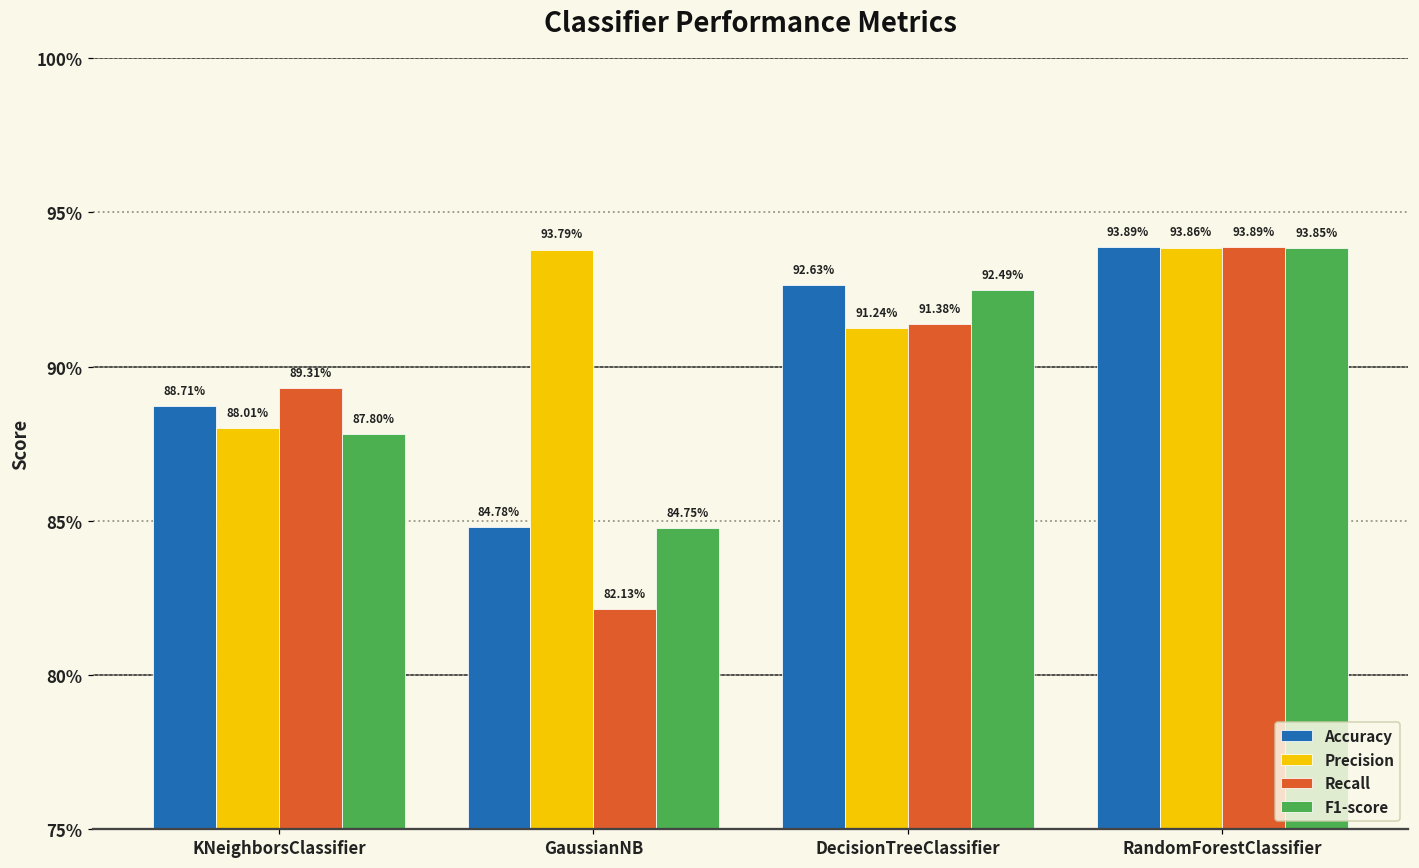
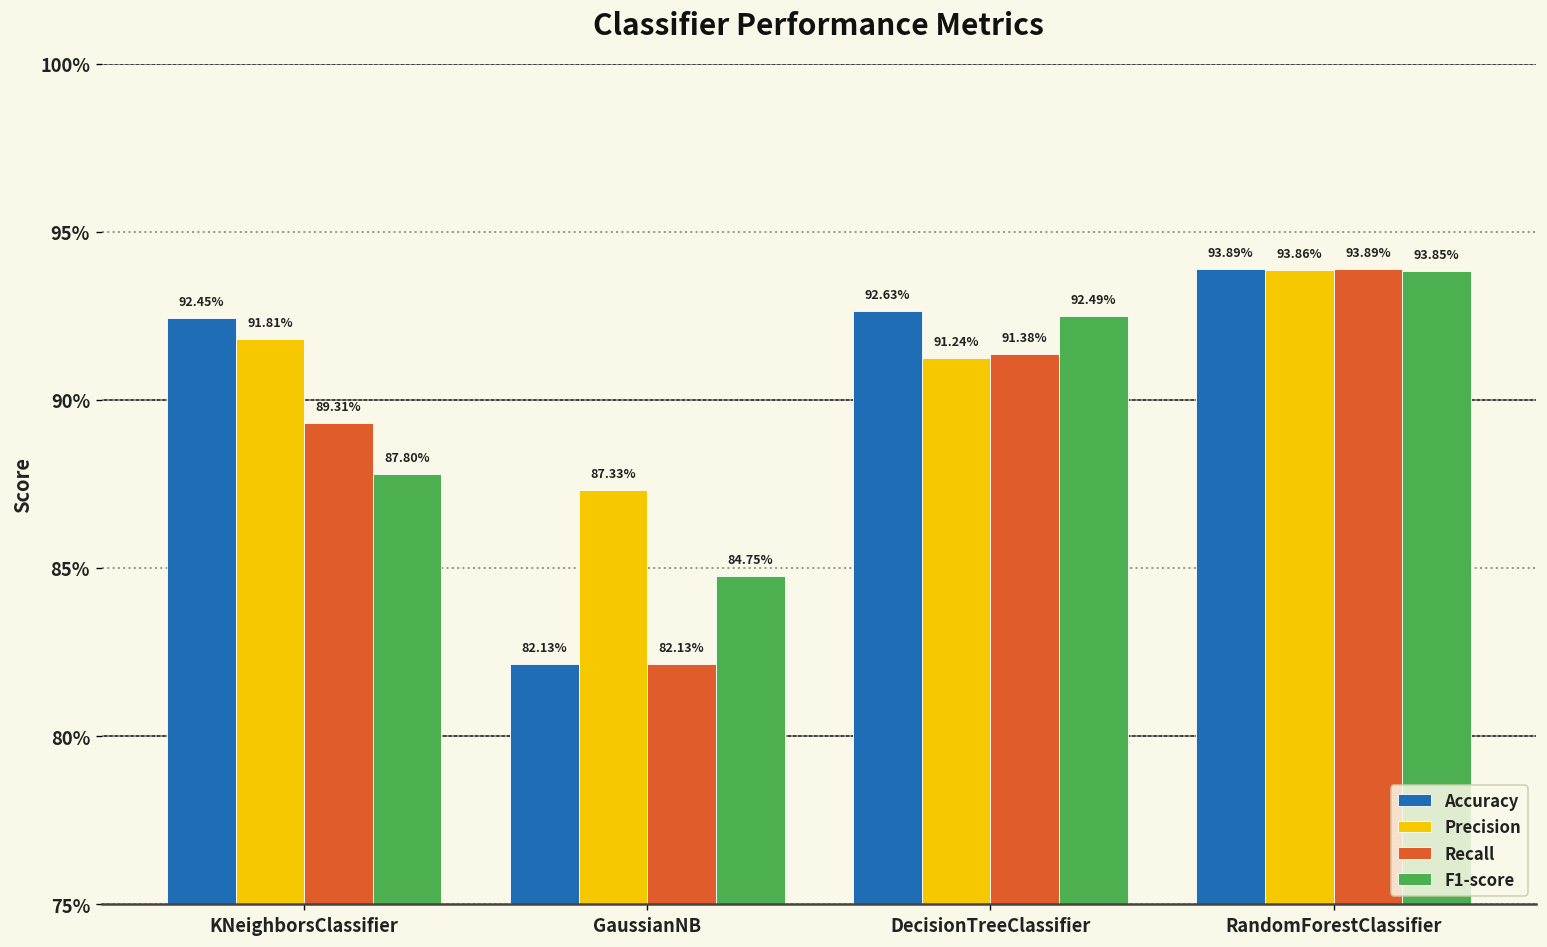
Accuracy, KNeighborsClassifier: 88.71% -> 92.45%
Precision, KNeighborsClassifier: 88.01% -> 91.81%
Accuracy, GaussianNB: 84.78% -> 82.13%
Precision, GaussianNB: 93.79% -> 87.33%
